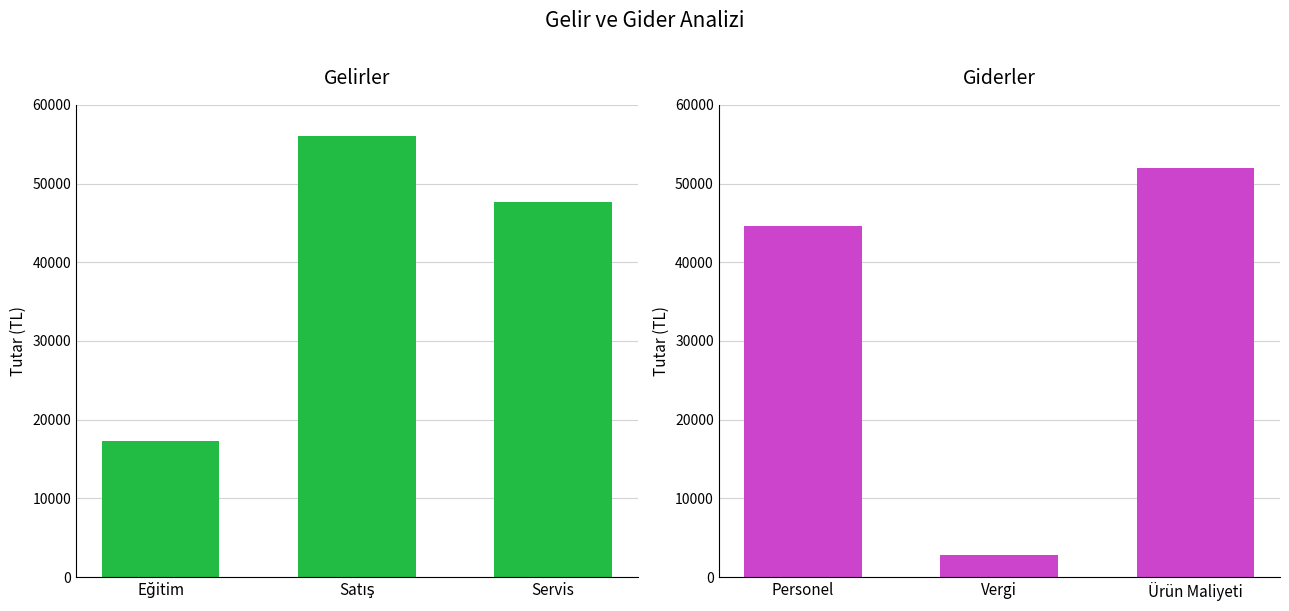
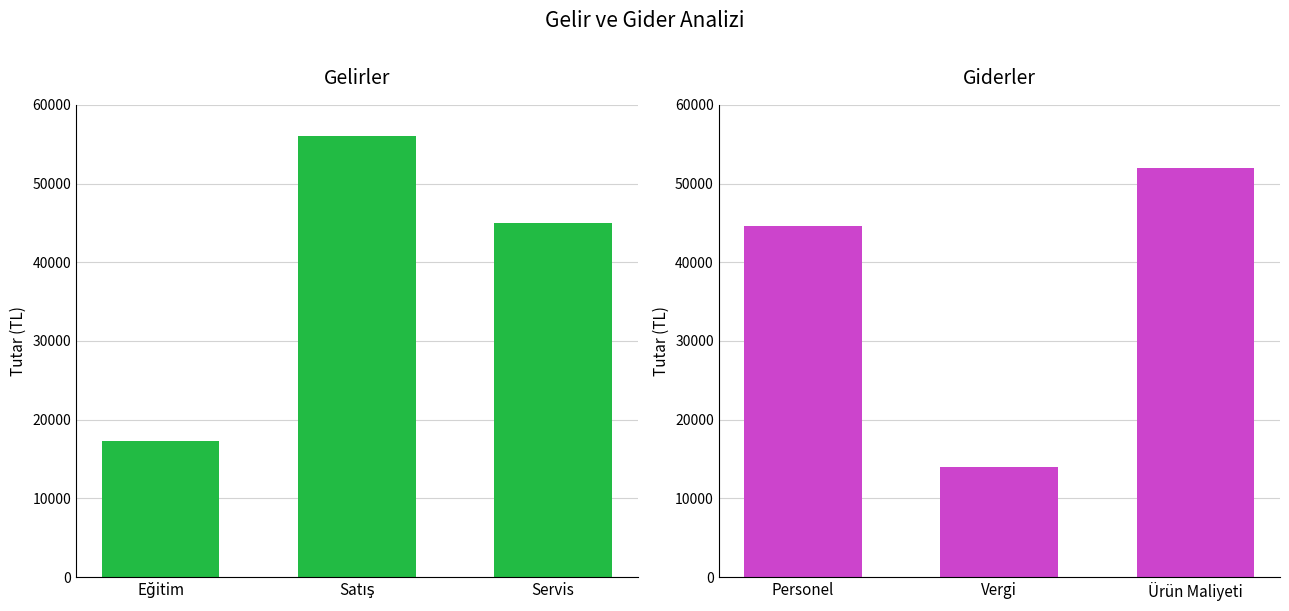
Gelirler, Servis: 48000 -> 45000
Giderler, Vergi: 3000 -> 14000
